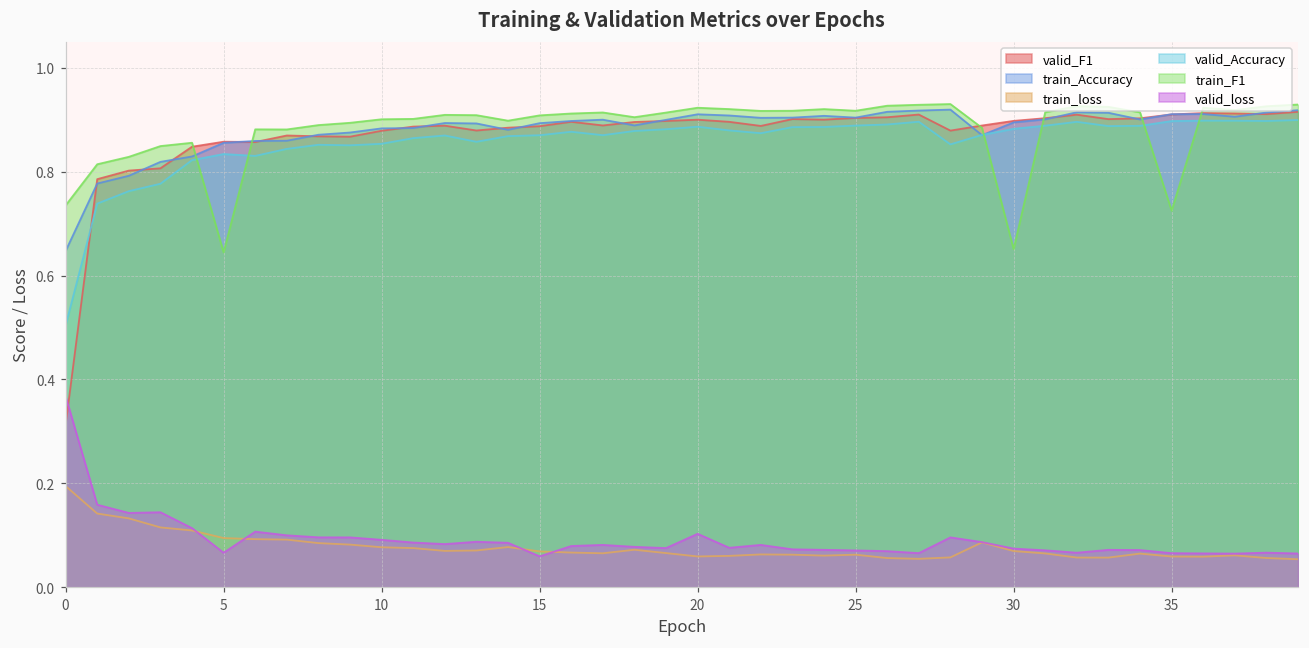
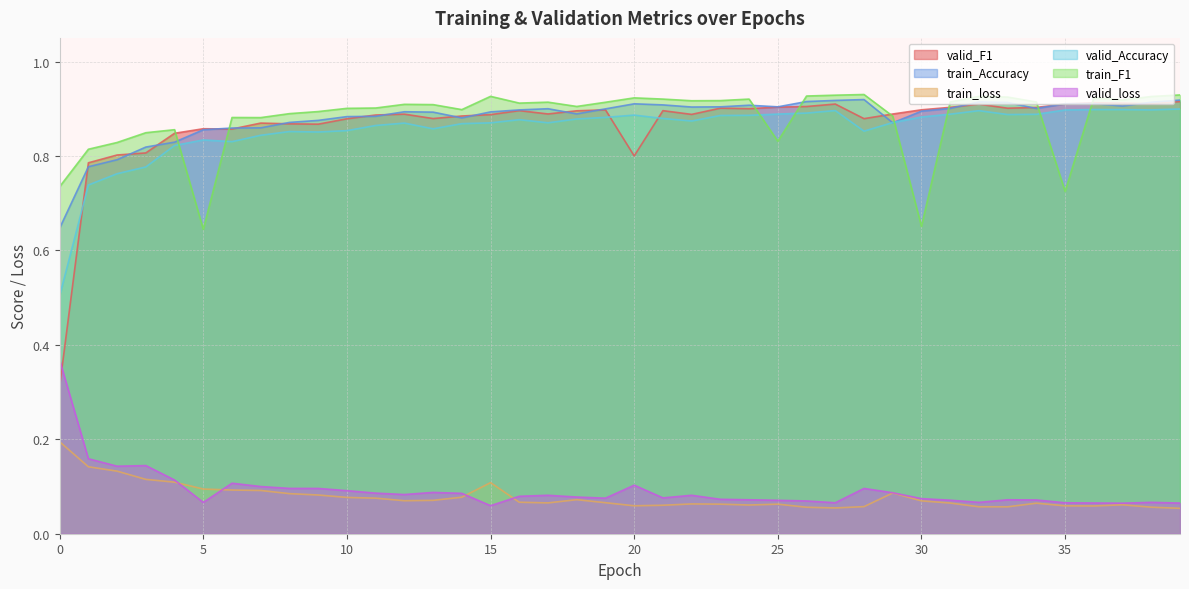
train_loss, 15: 0.07 -> 0.11
train_F1, 15: 0.91 -> 0.93
valid_F1, 20: 0.9 -> 0.8
train_F1, 25: 0.92 -> 0.83
